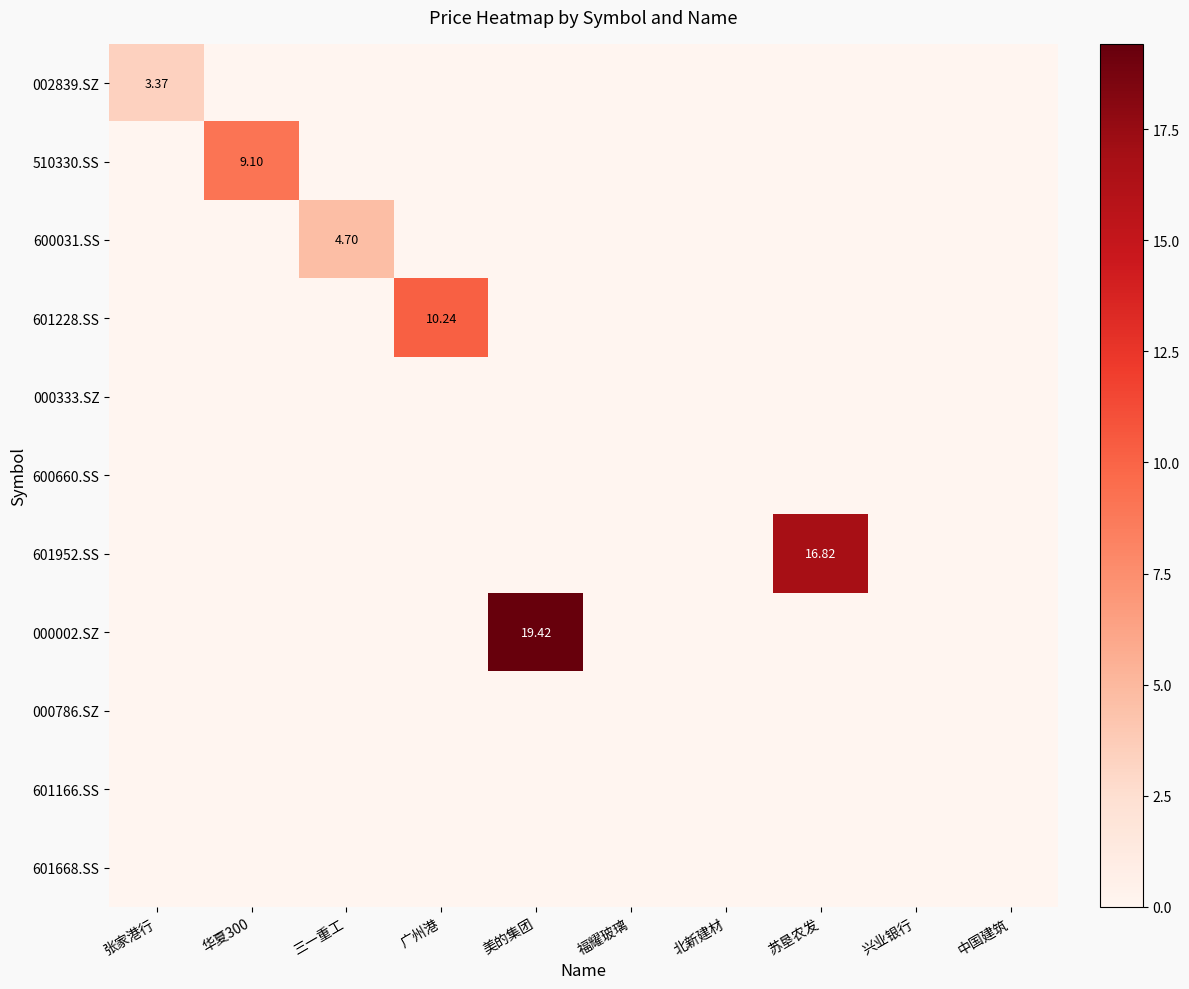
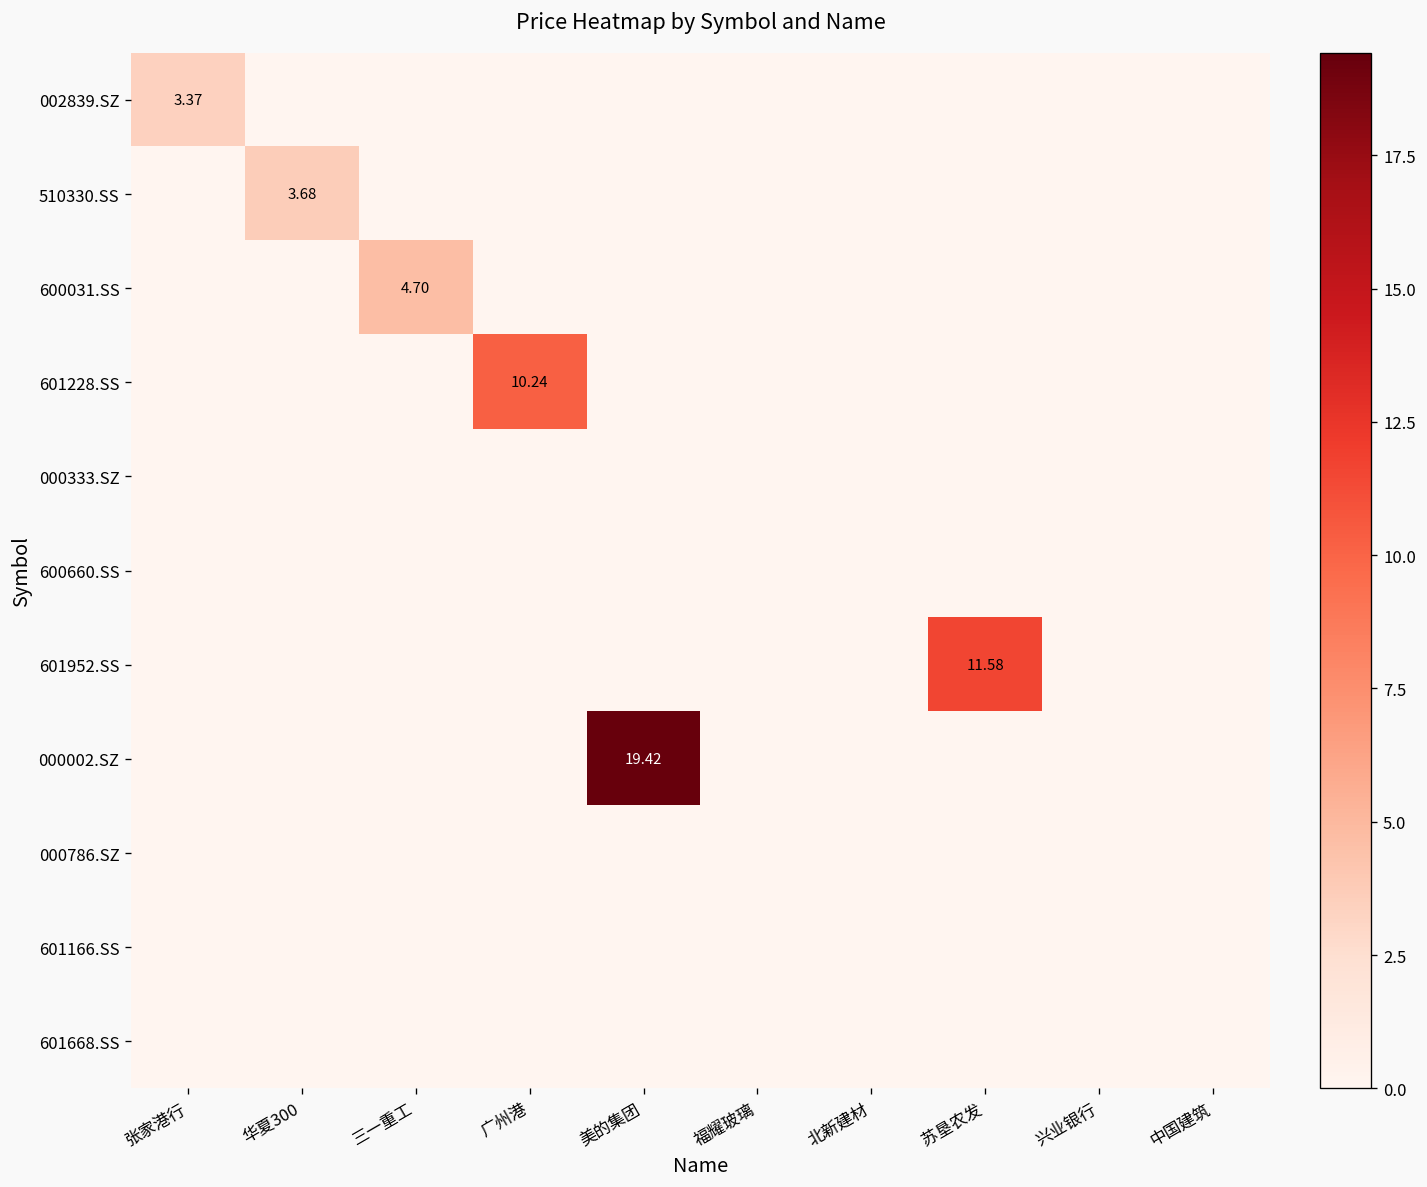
510330.SS, 华夏300: 9.10 -> 3.68
601952.SS, 苏垦农发: 16.82 -> 11.58
